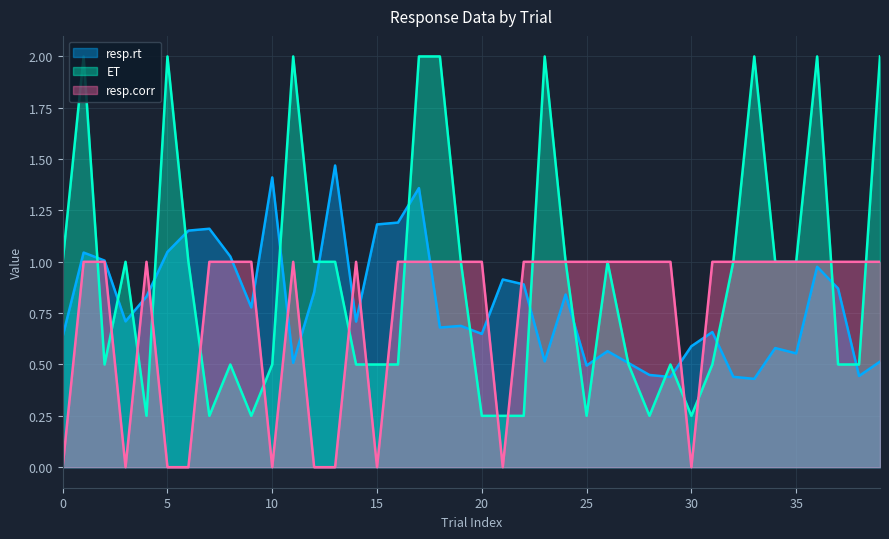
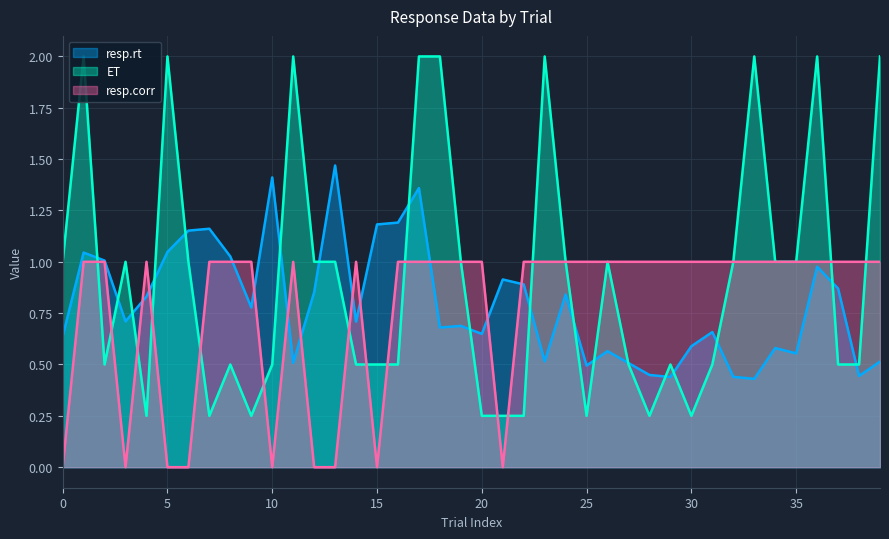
resp.corr, 30: 0 -> 1
